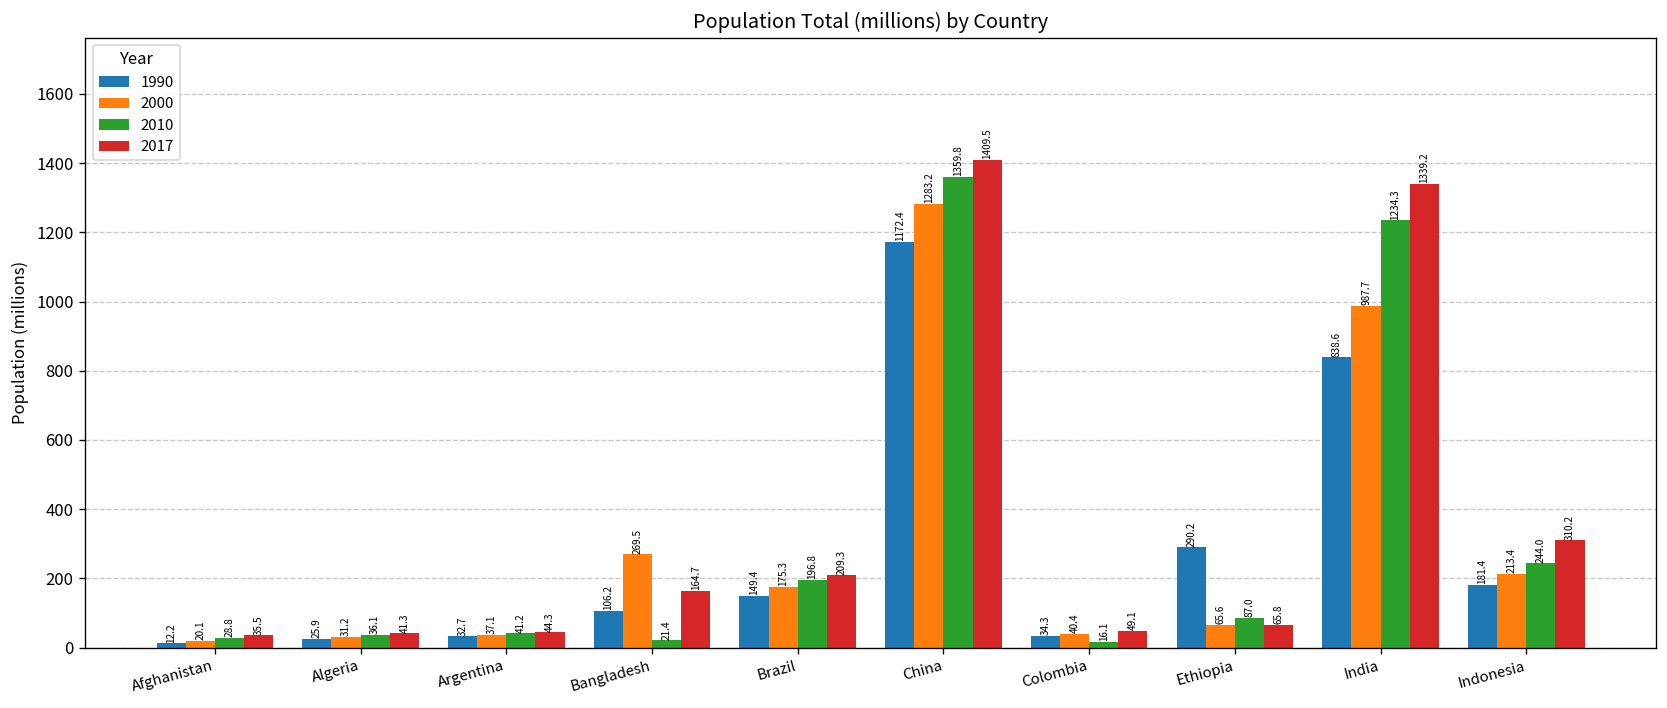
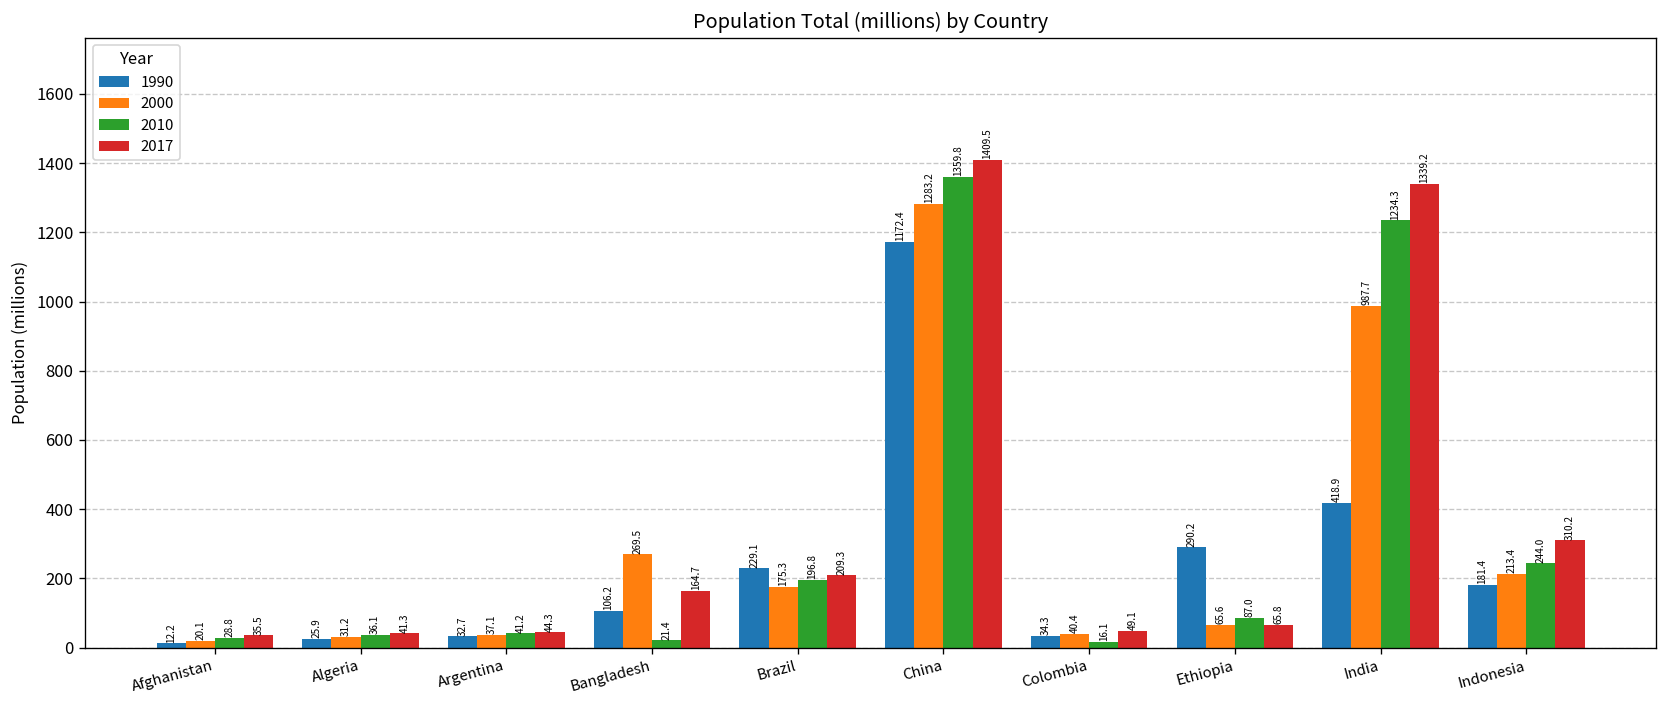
1990, Brazil: 149.4 -> 229.1
1990, India: 838.6 -> 418.9
